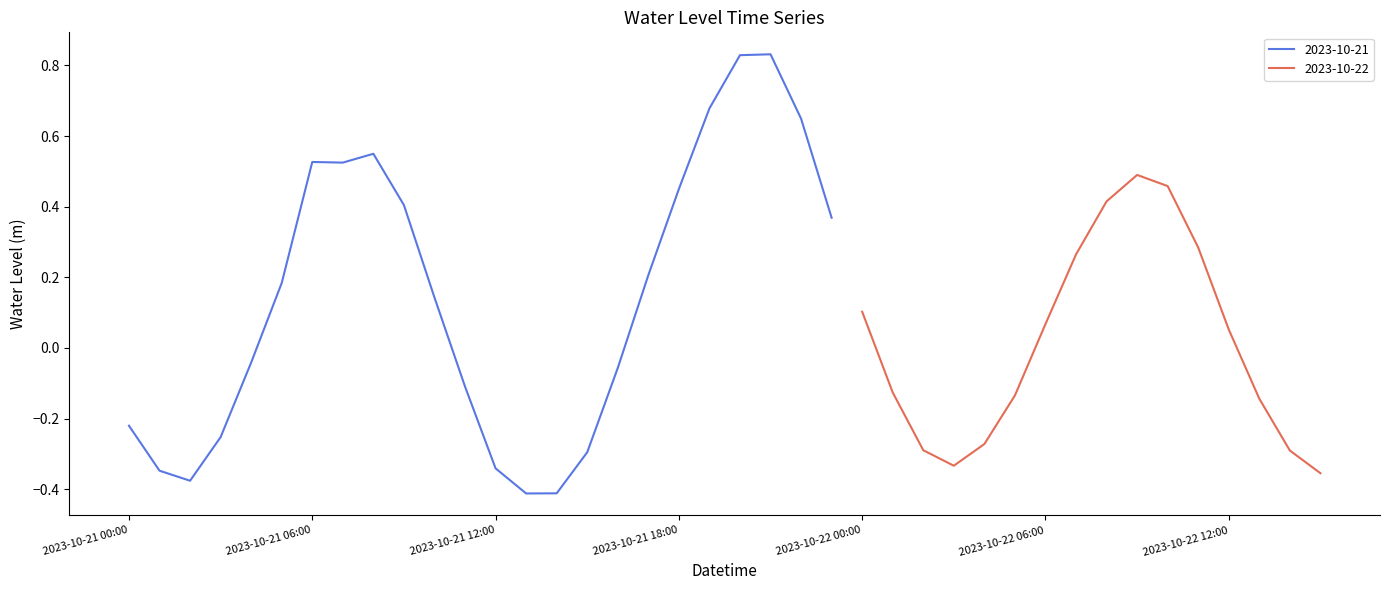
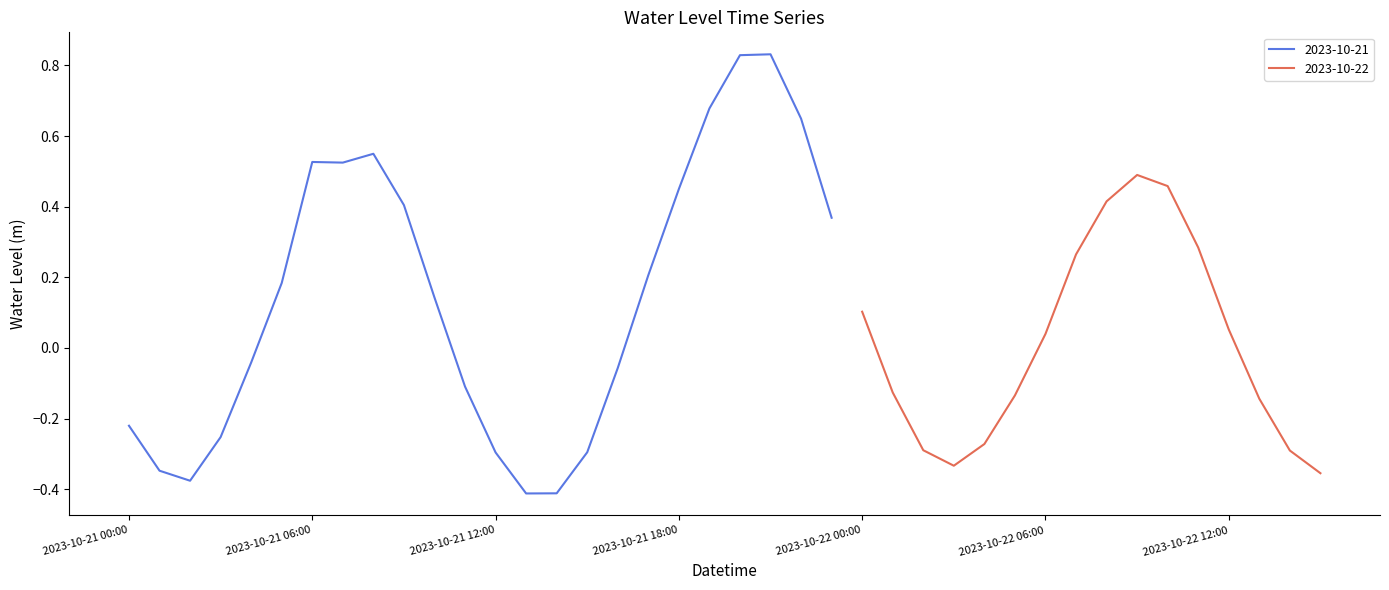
2023-10-21, 2023-10-21 12:00: -0.34 -> -0.30
2023-10-22, 2023-10-22 06:00: 0.07 -> 0.04
